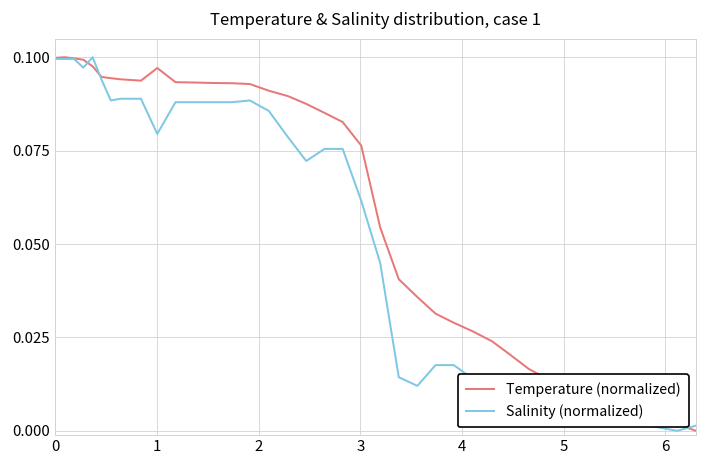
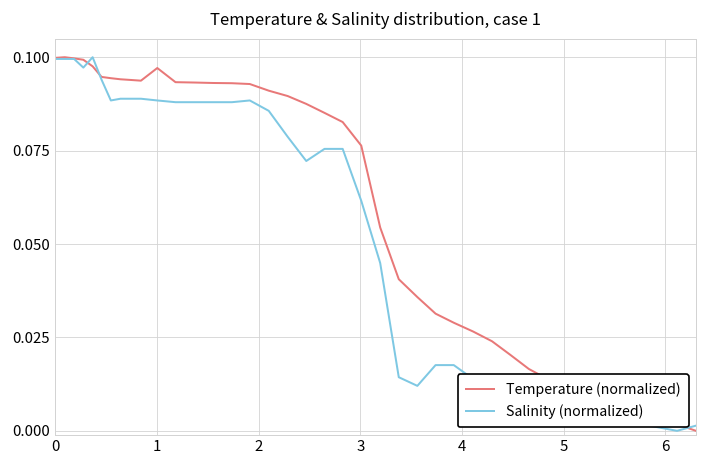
Salinity (normalized), 1: 0.079 -> 0.088
